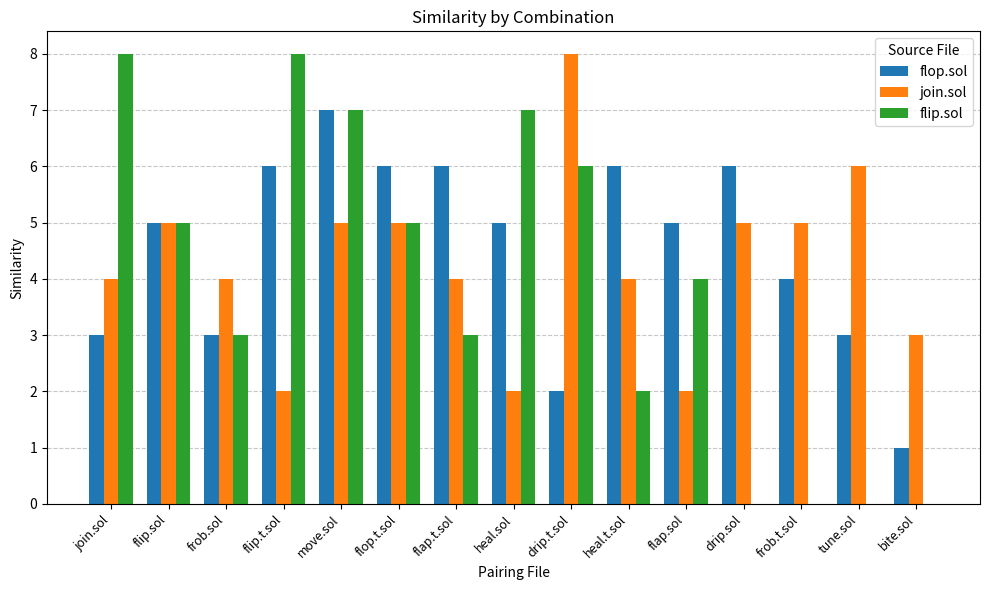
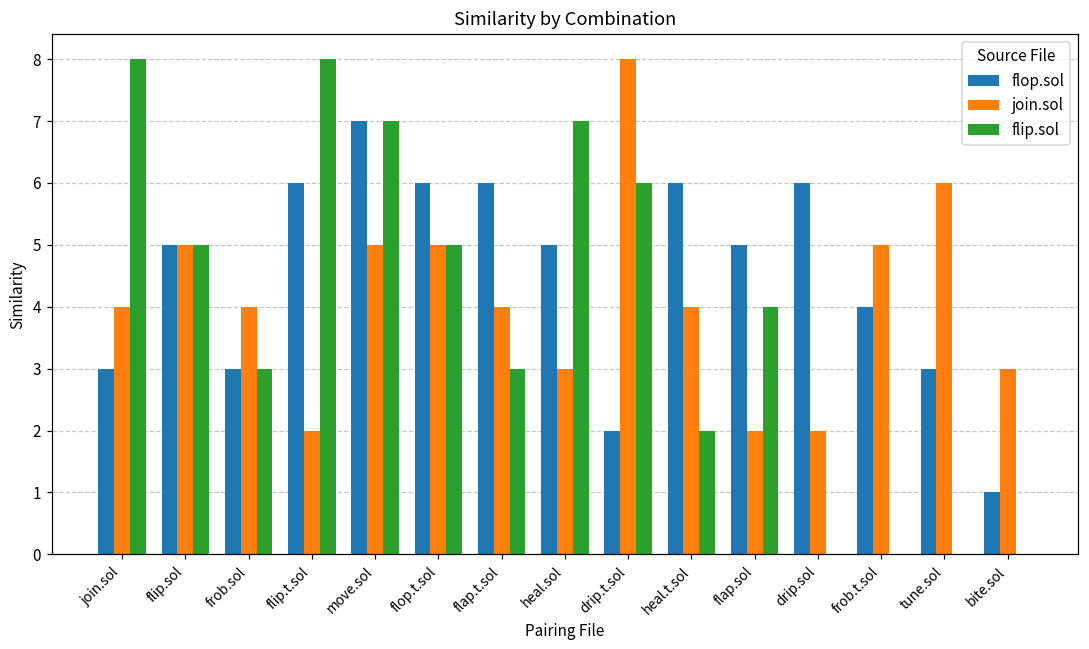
join.sol, heal.sol: 2 -> 3
join.sol, drip.sol: 5 -> 2
